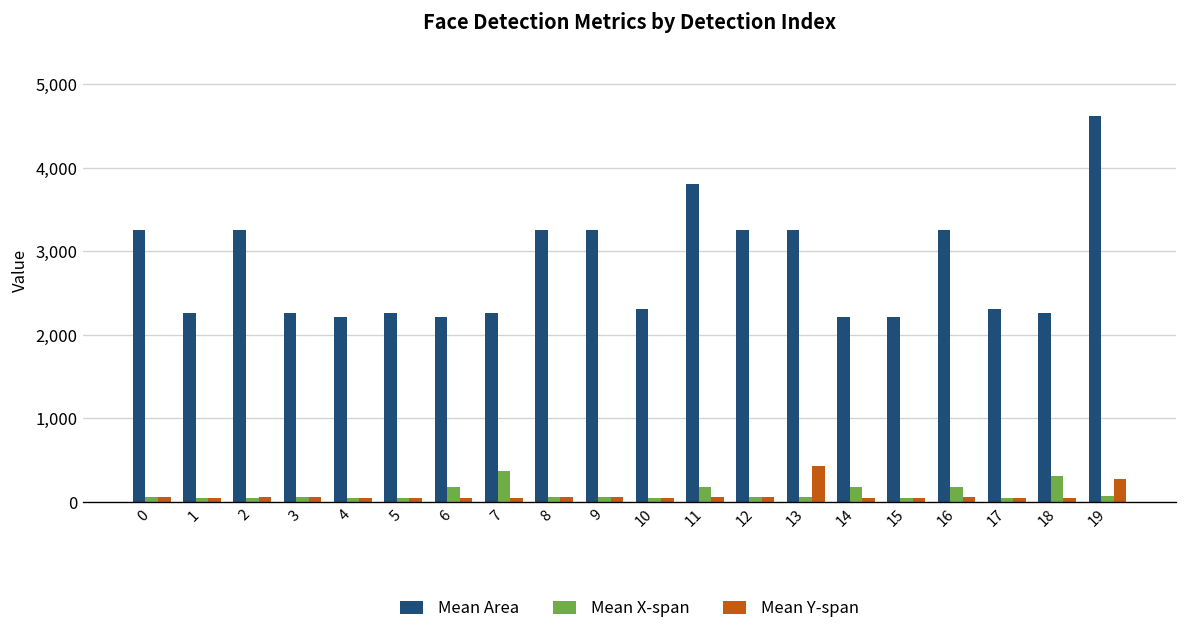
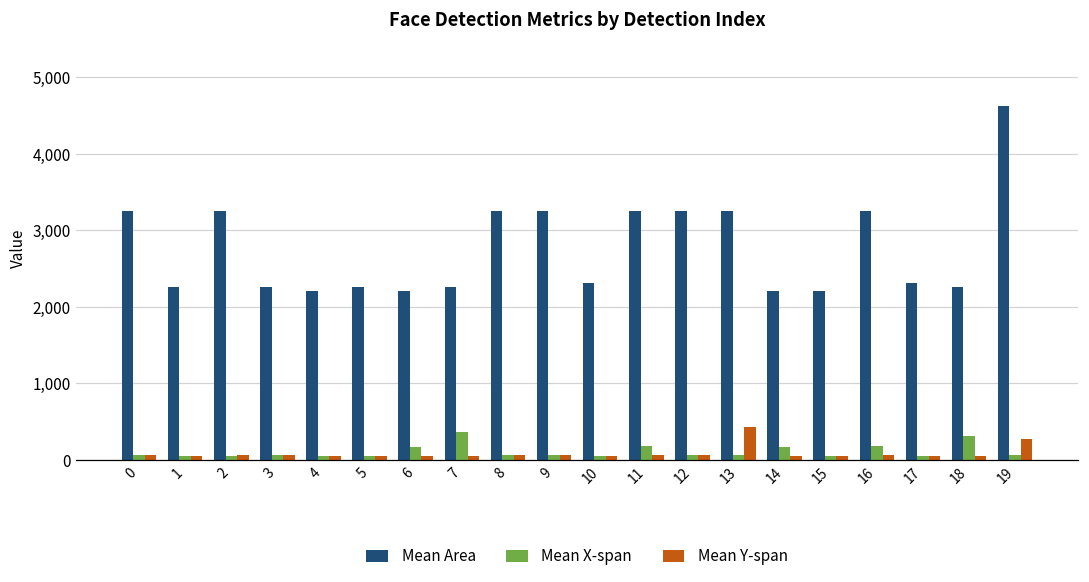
Mean Area, 11: 3,800 -> 3,200
